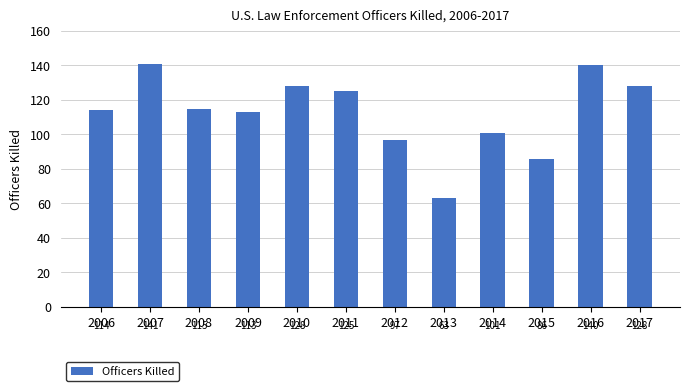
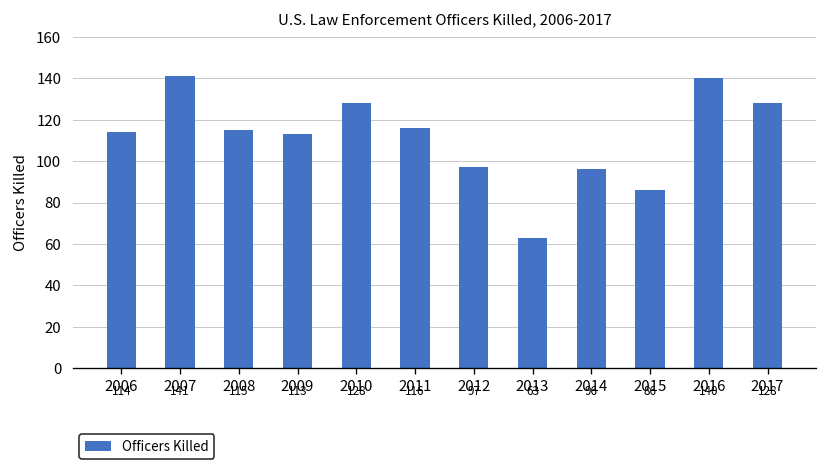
2011: 125 -> 116
2014: 101 -> 96
